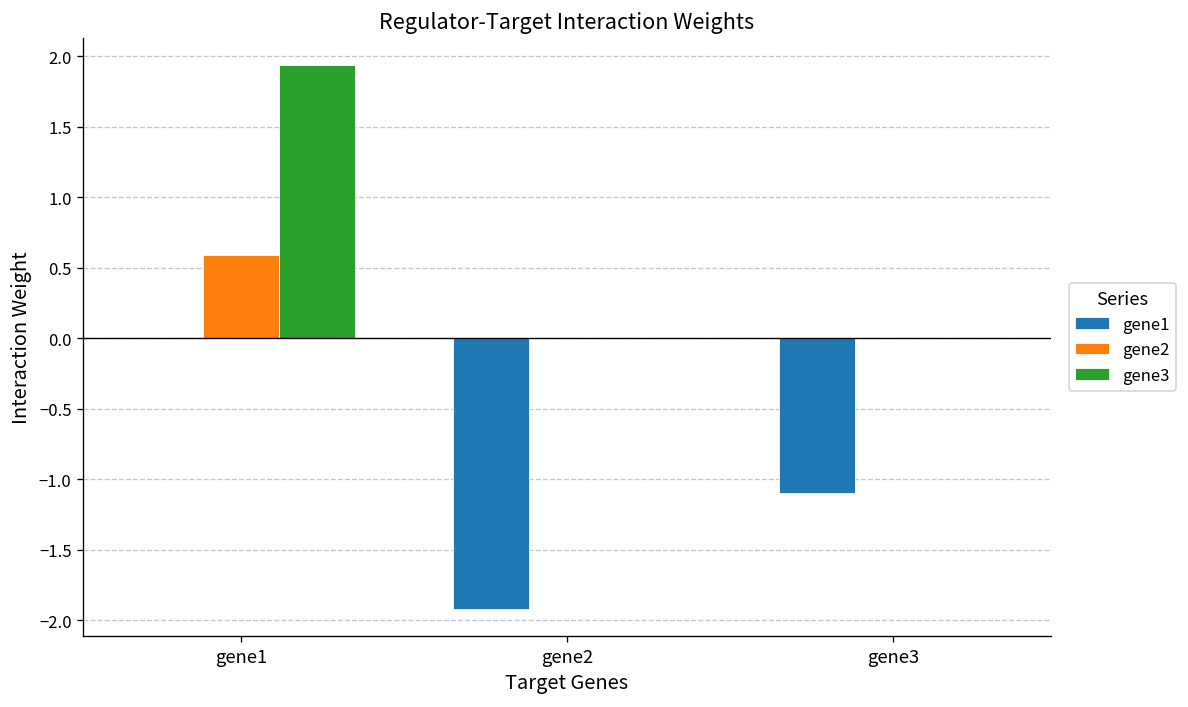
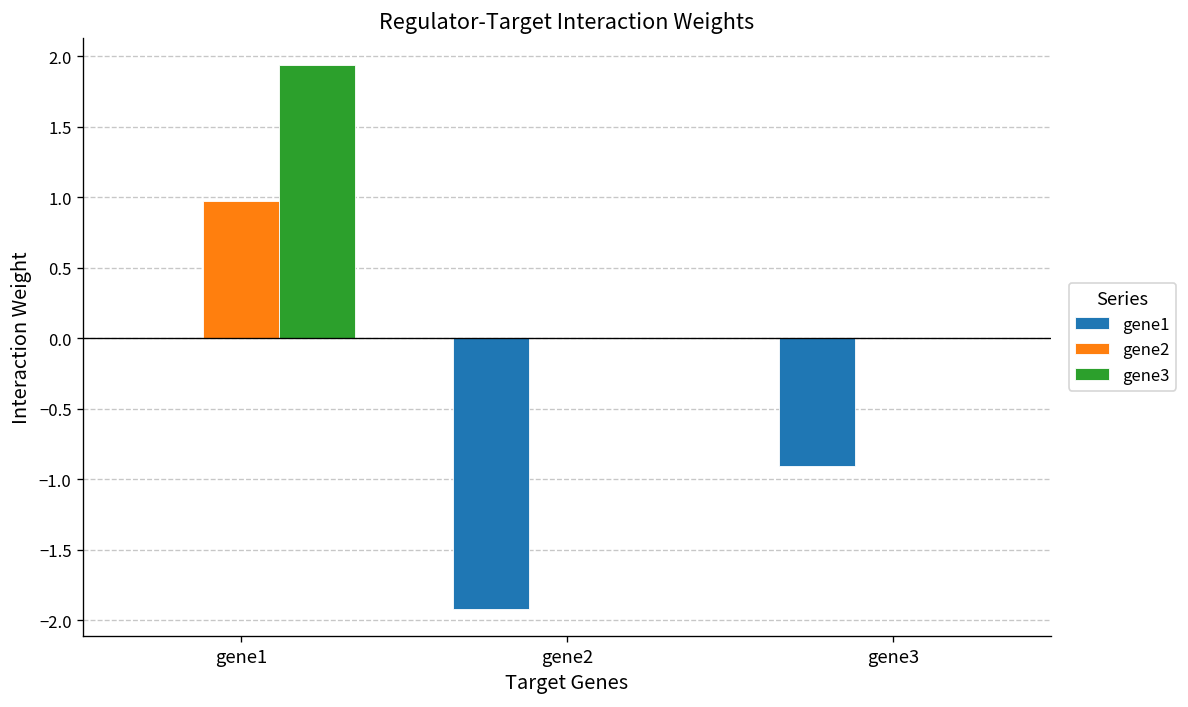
gene2, gene1: 0.59 -> 0.98
gene1, gene3: -1.10 -> -0.90
